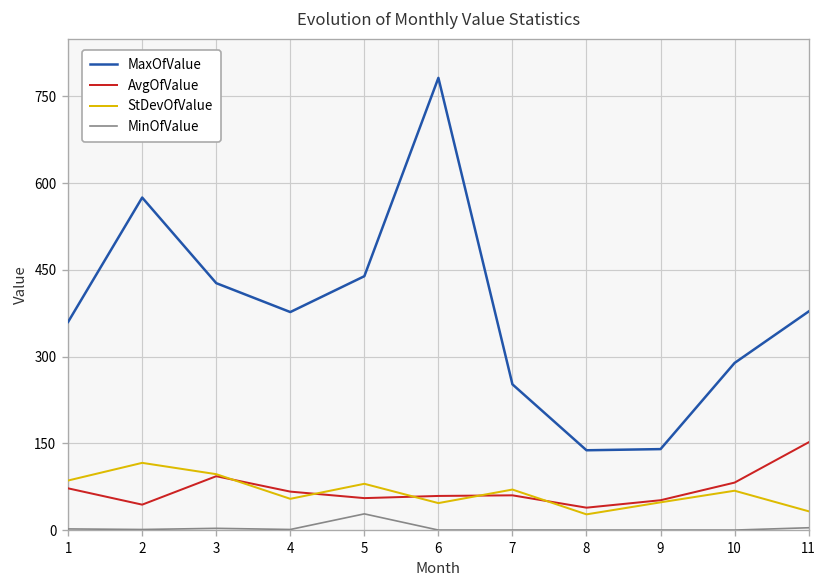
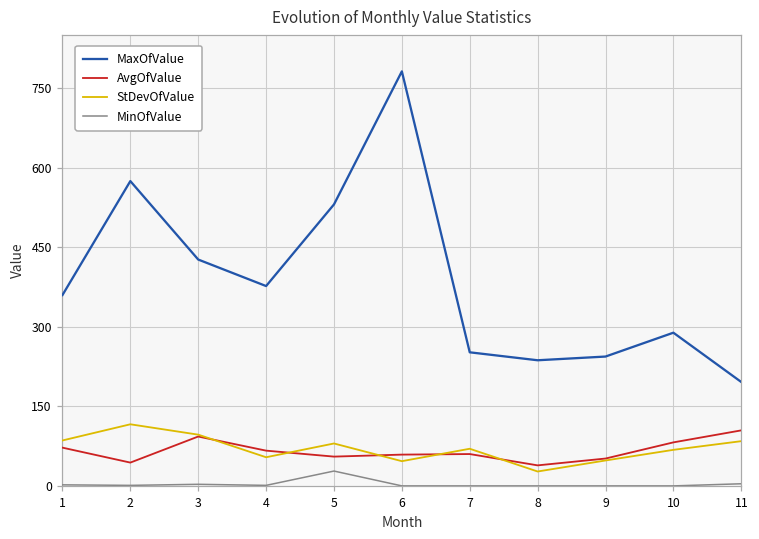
MaxOfValue, 5: 440 -> 530
MaxOfValue, 8: 140 -> 240
MaxOfValue, 9: 140 -> 240
MaxOfValue, 11: 380 -> 200
AvgOfValue, 11: 150 -> 100
StDevOfValue, 11: 30 -> 80
